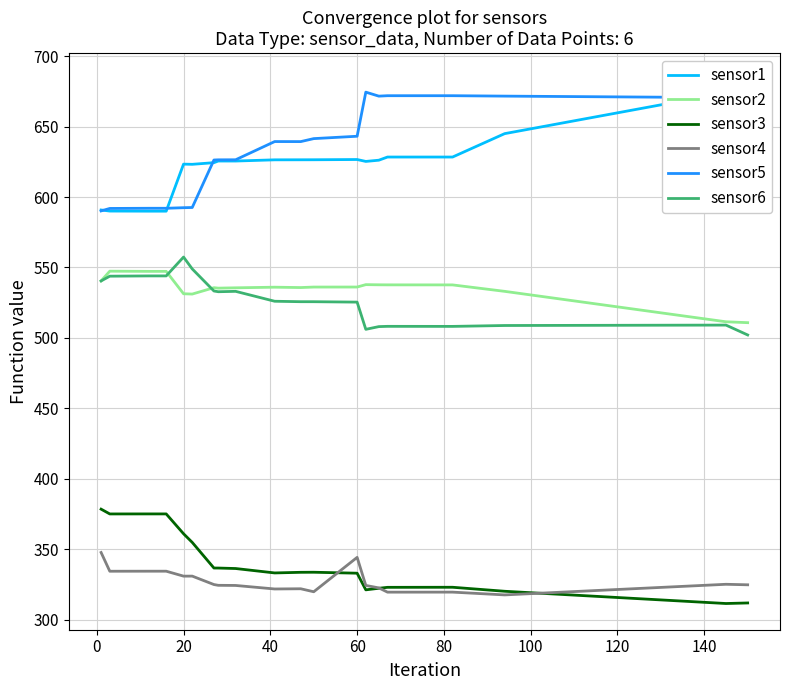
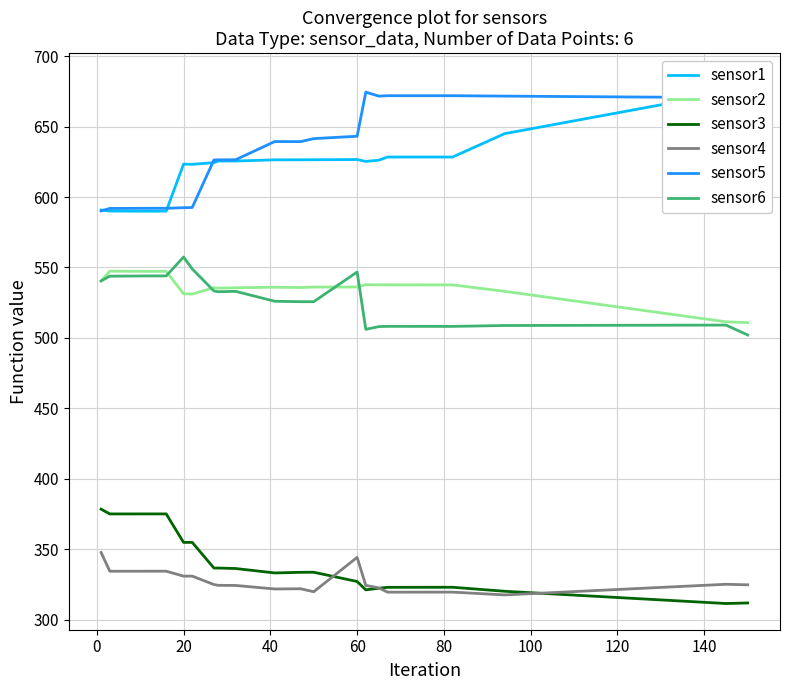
sensor3, 20: 361 -> 355
sensor3, 60: 333 -> 327
sensor6, 60: 525 -> 547
